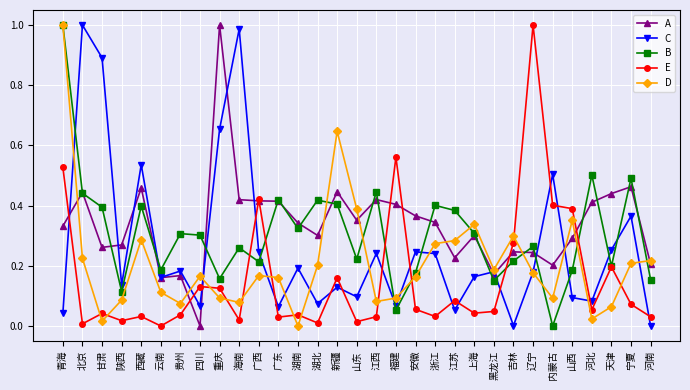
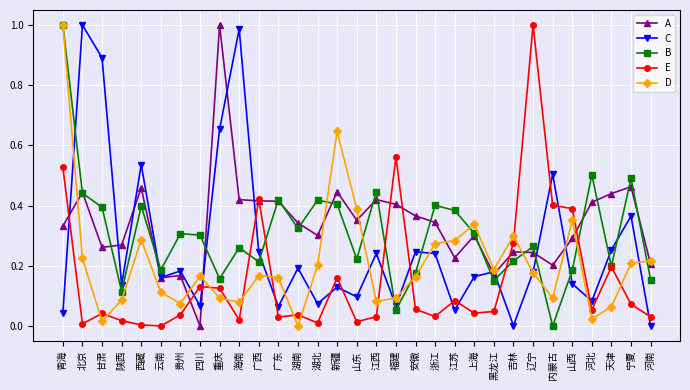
E, 西藏: 0.03 -> 0.00
C, 山西: 0.09 -> 0.14
